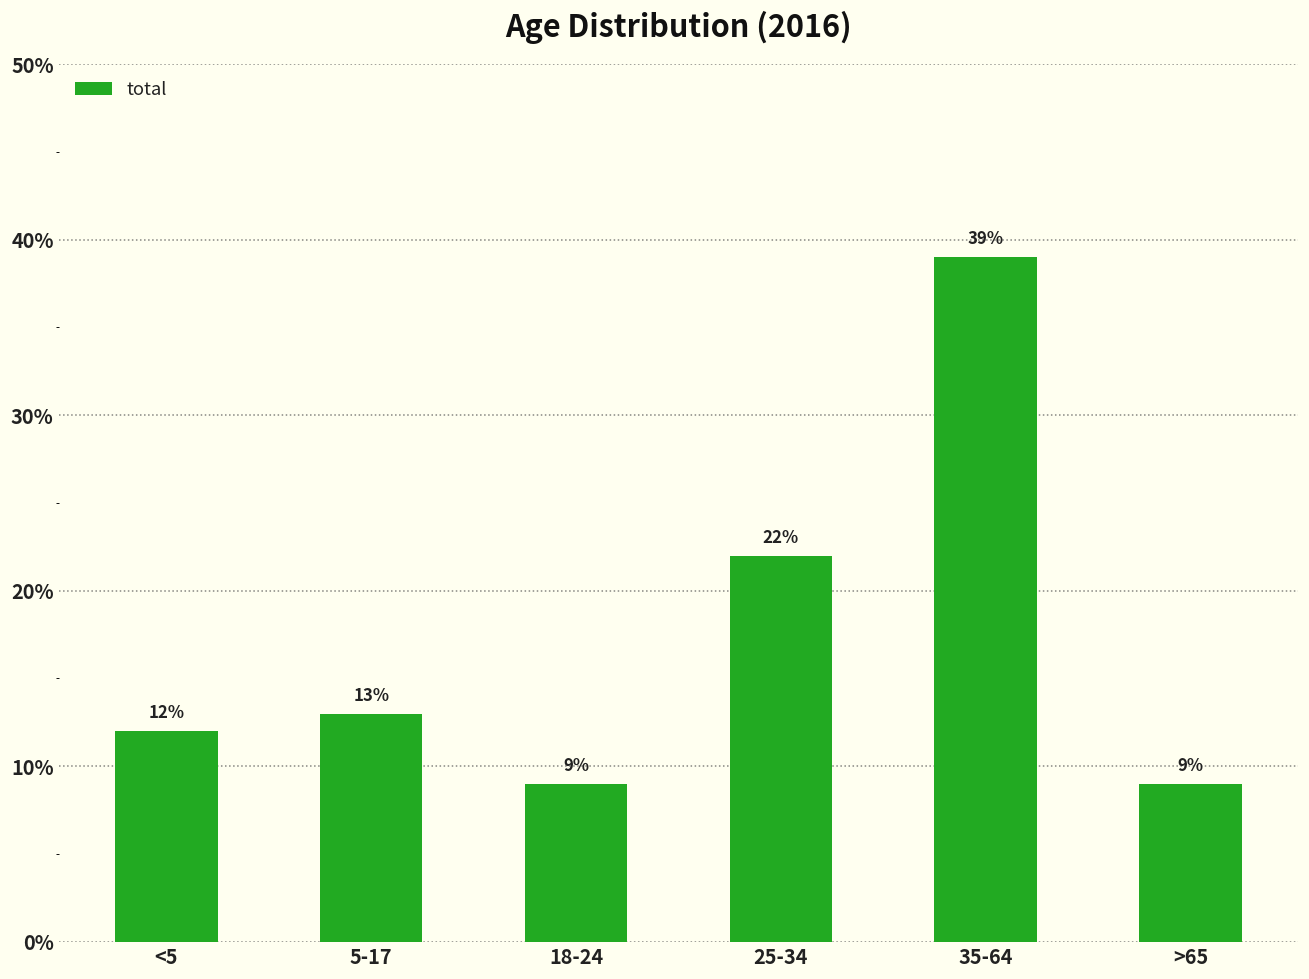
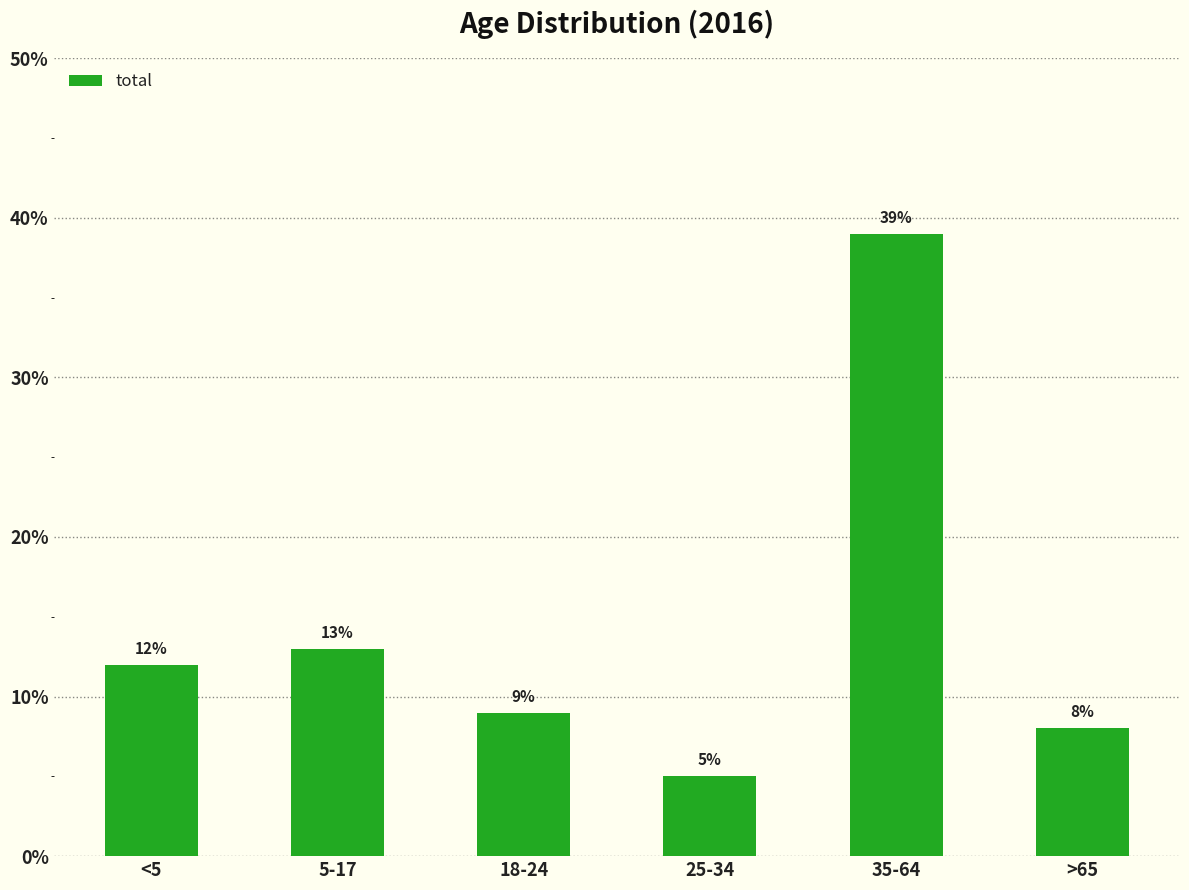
25-34: 22% -> 5%
>65: 9% -> 8%
